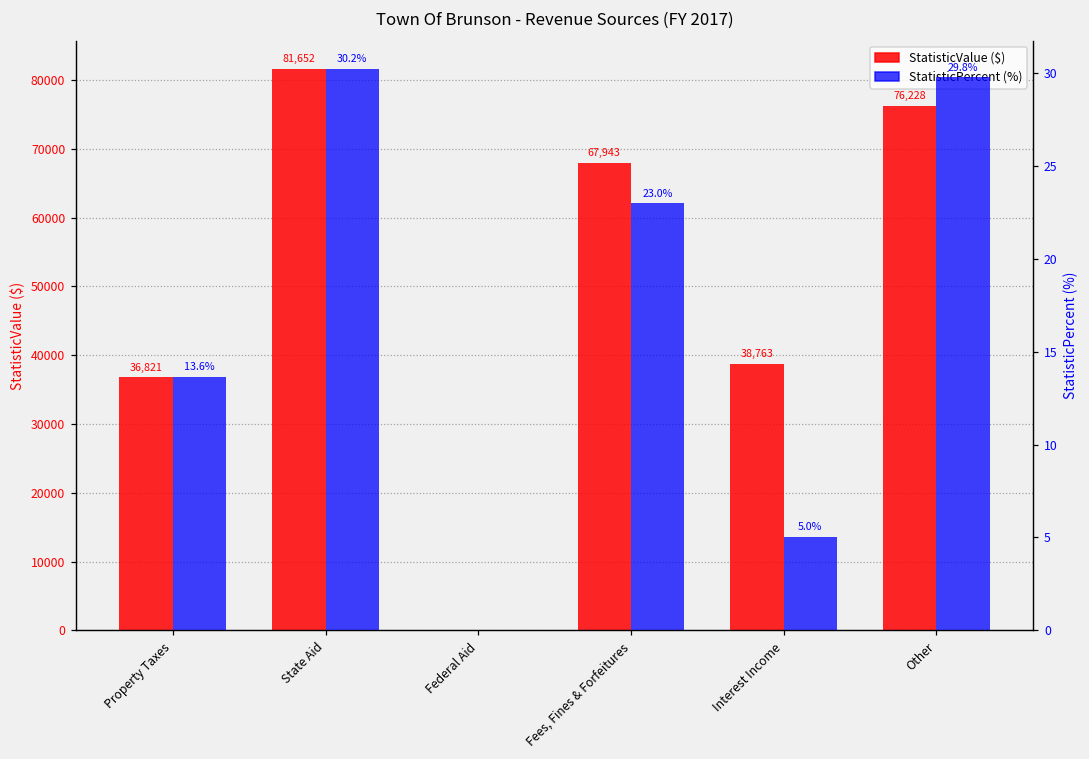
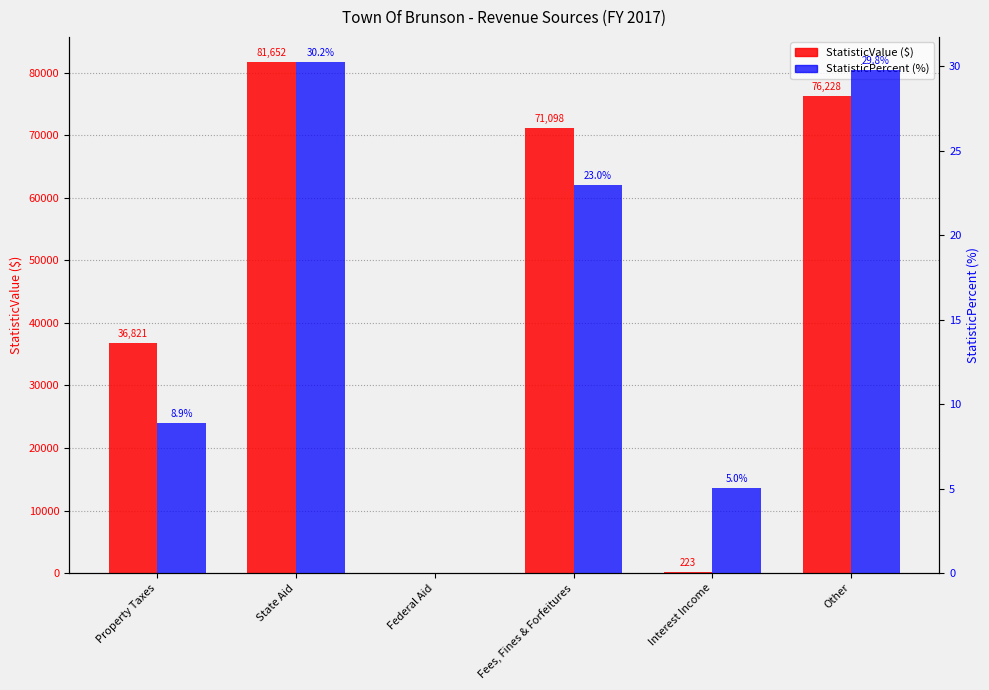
StatisticValue ($), Fees, Fines & Forfeitures: 67,943 -> 71,098
StatisticValue ($), Interest Income: 38,763 -> 223
StatisticPercent (%), Property Taxes: 13.6% -> 8.9%
